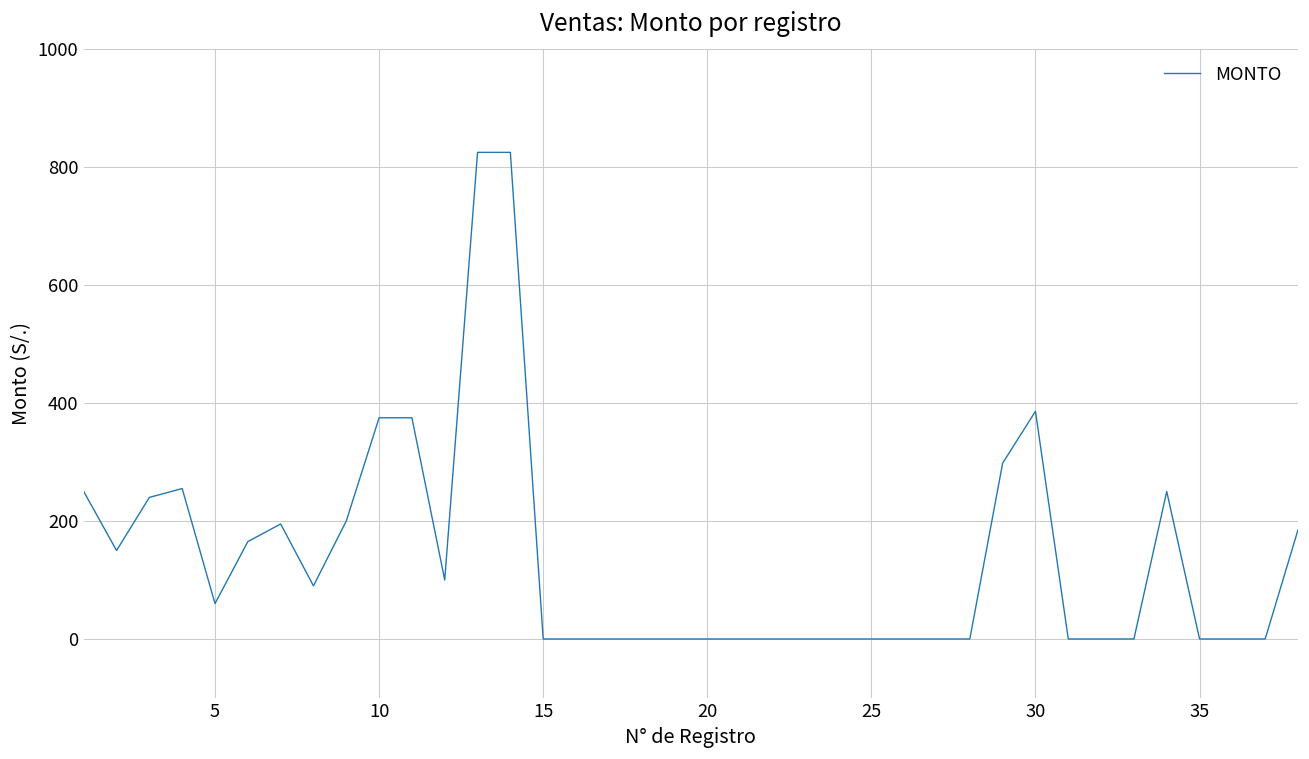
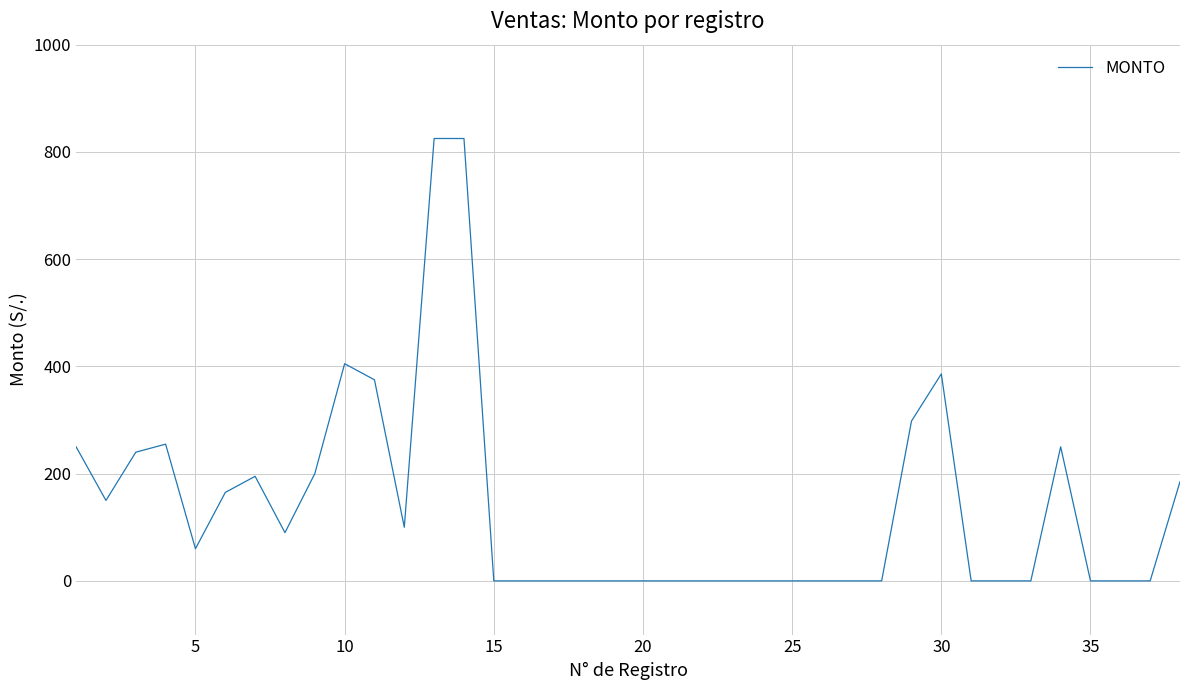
10: 380 -> 410
